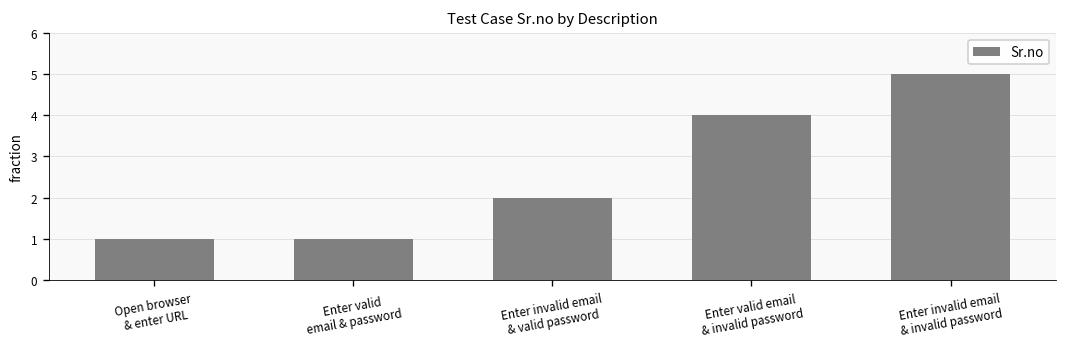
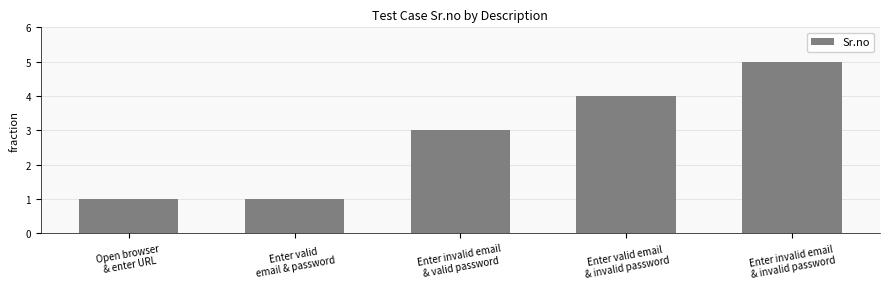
Enter invalid email & valid password: 2 -> 3
